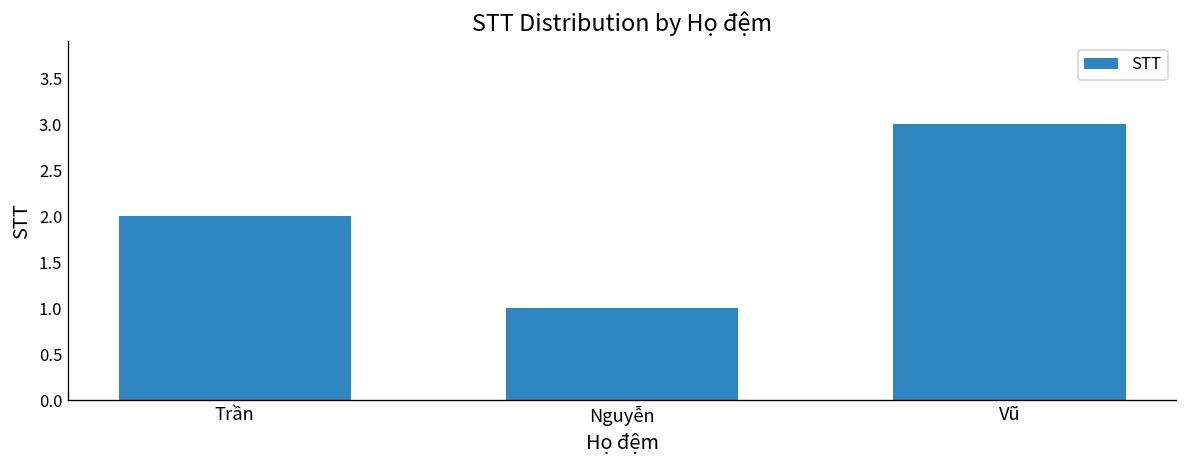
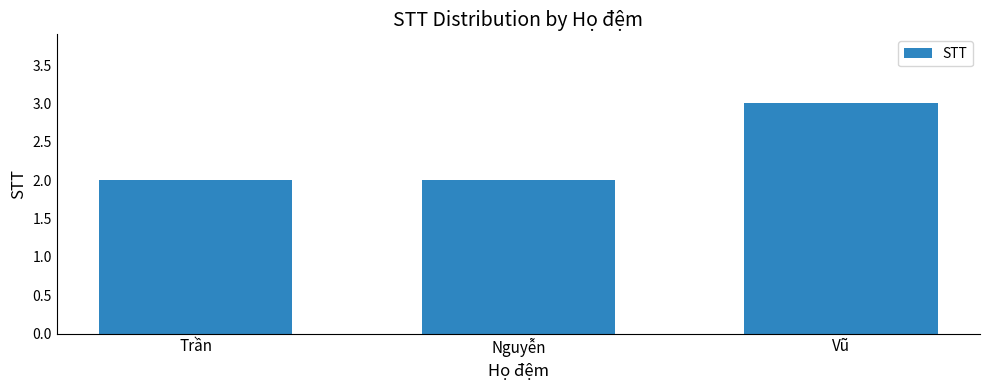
Nguyễn: 1 -> 2
